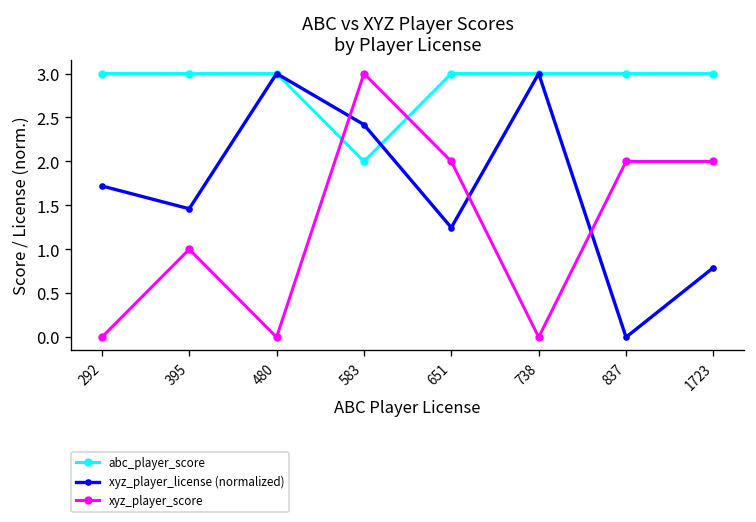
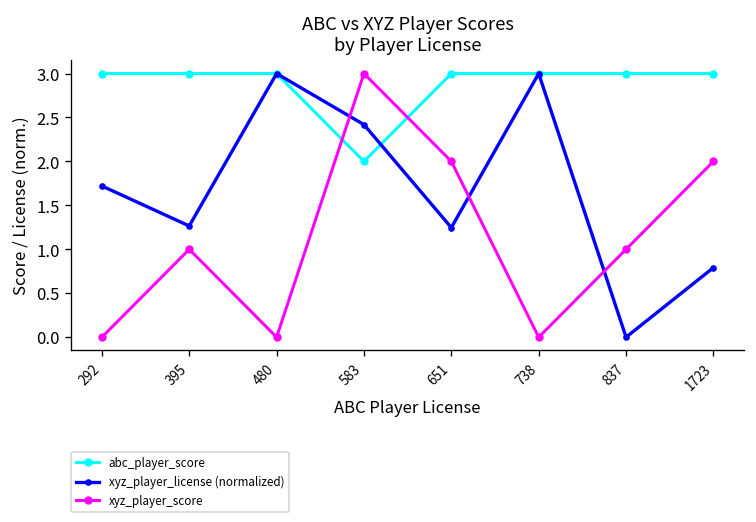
xyz_player_license (normalized), 395: 1.5 -> 1.3
xyz_player_score, 837: 2 -> 1
